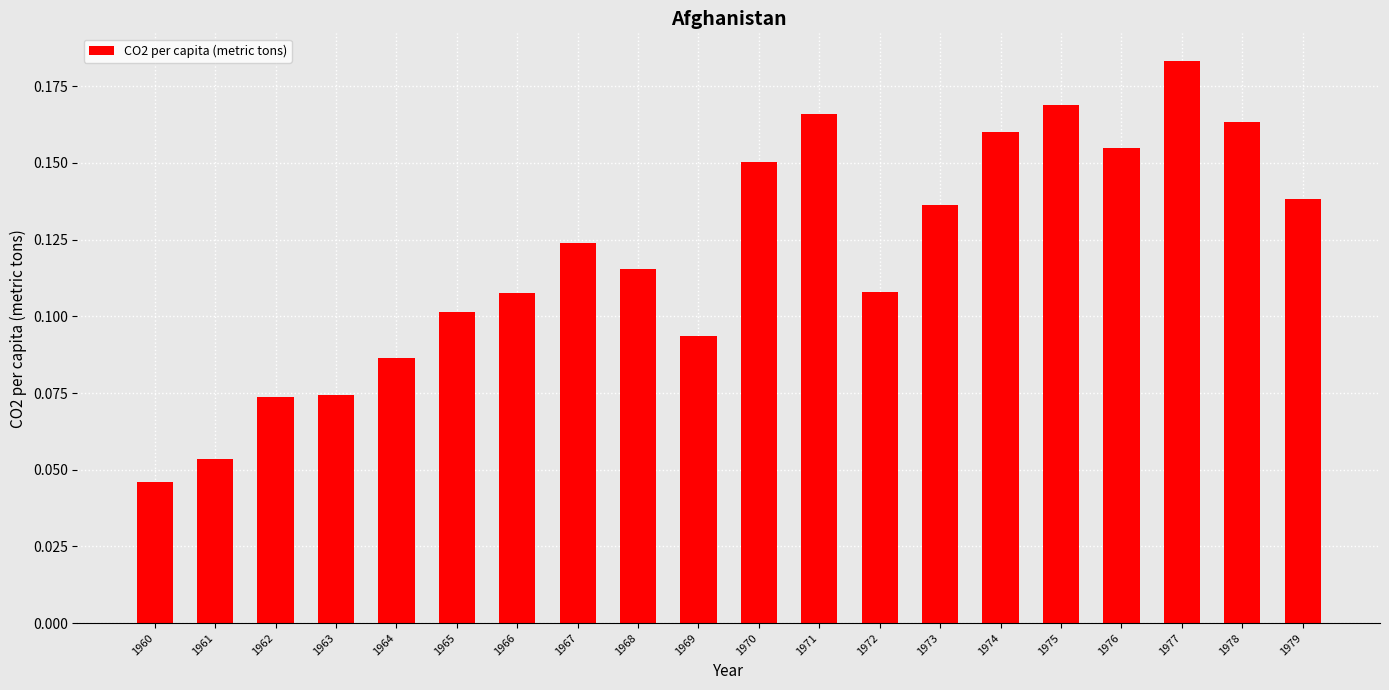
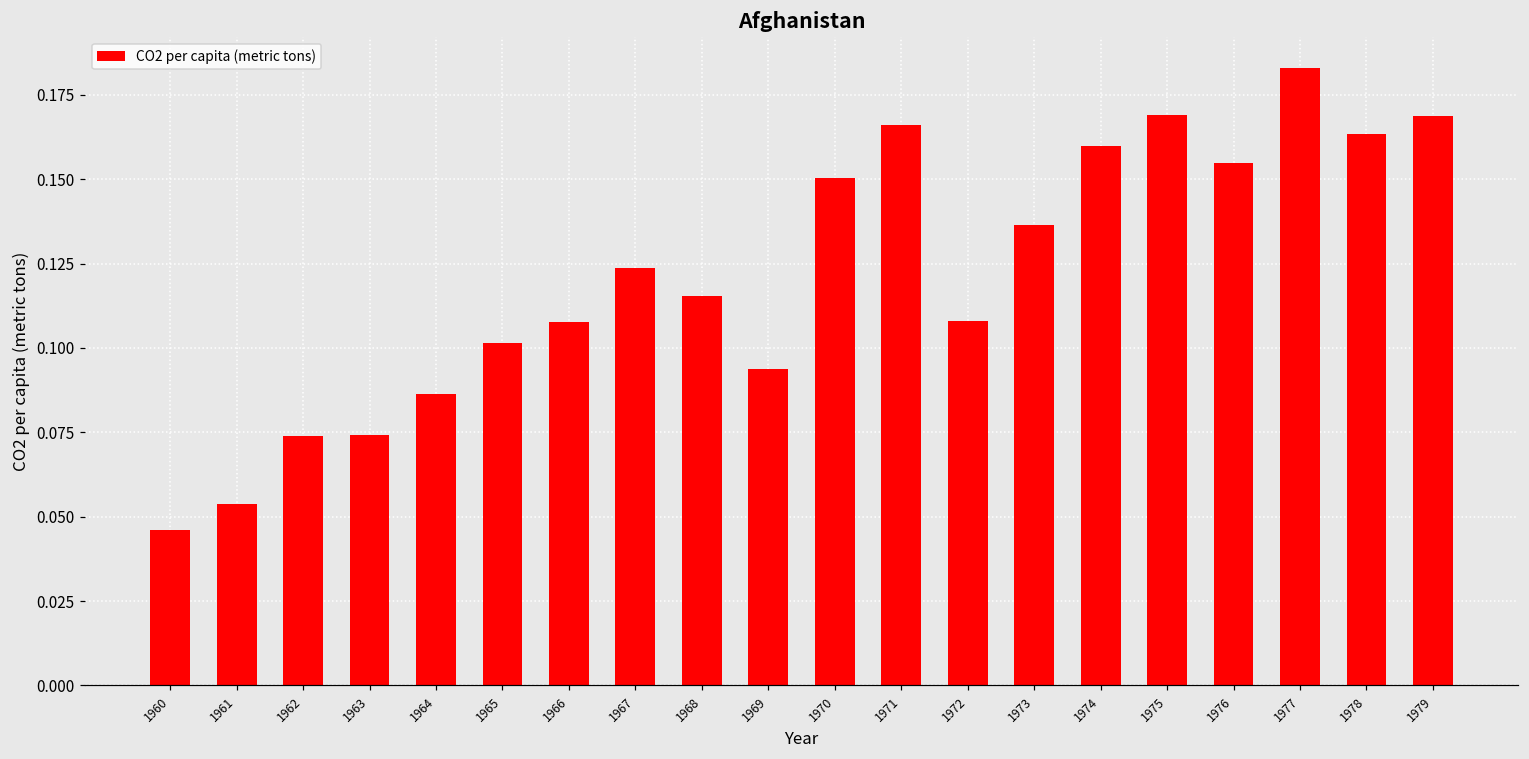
1979: 0.138 -> 0.169
